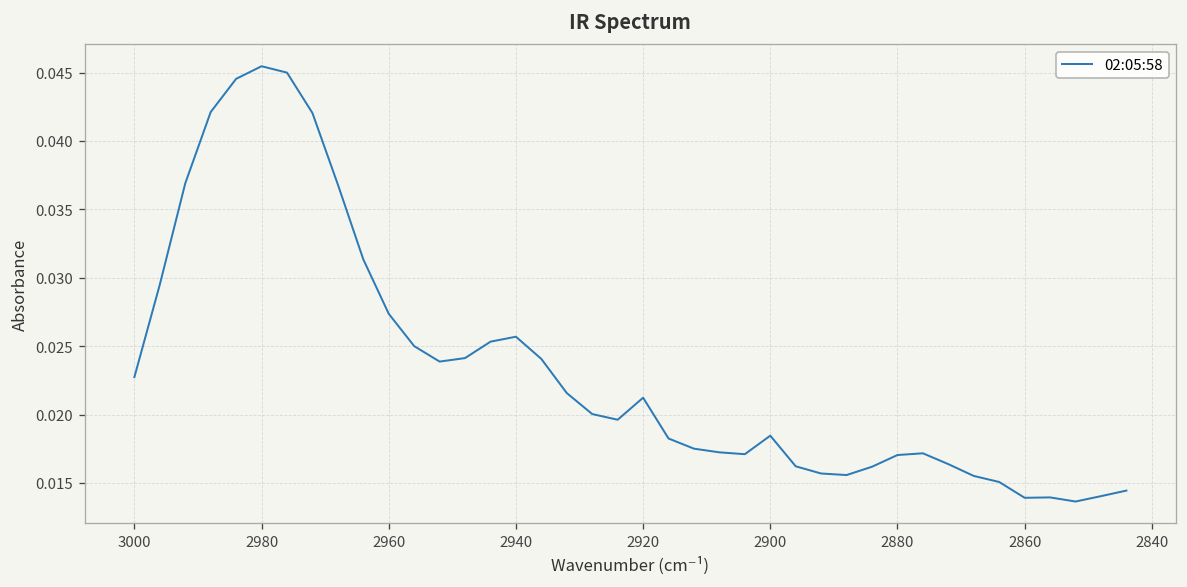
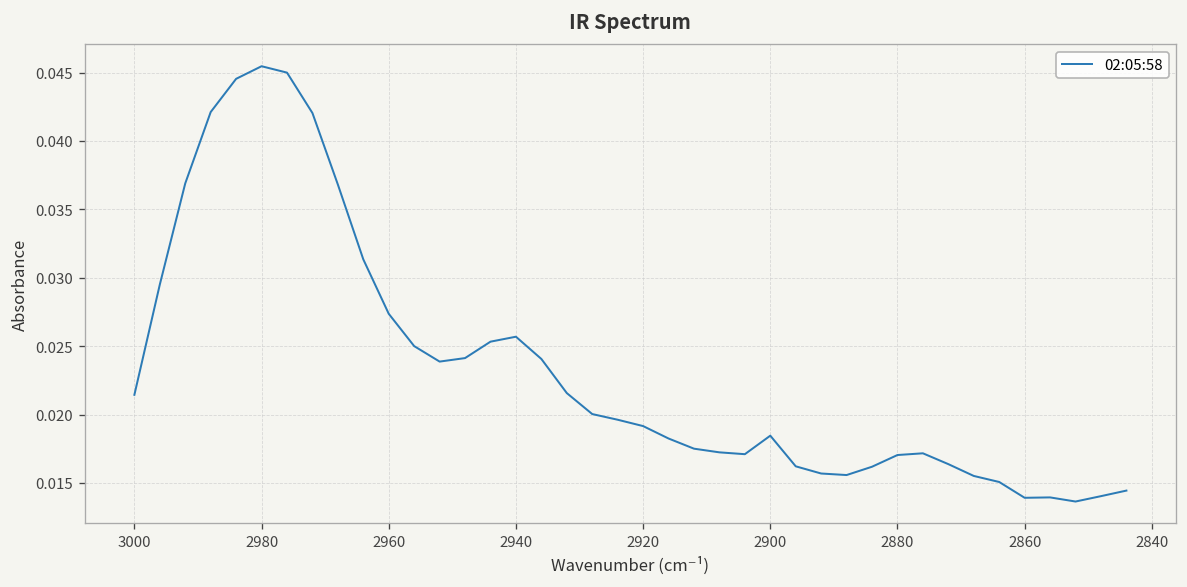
3000: 0.0227 -> 0.0214
2920: 0.0212 -> 0.0192
